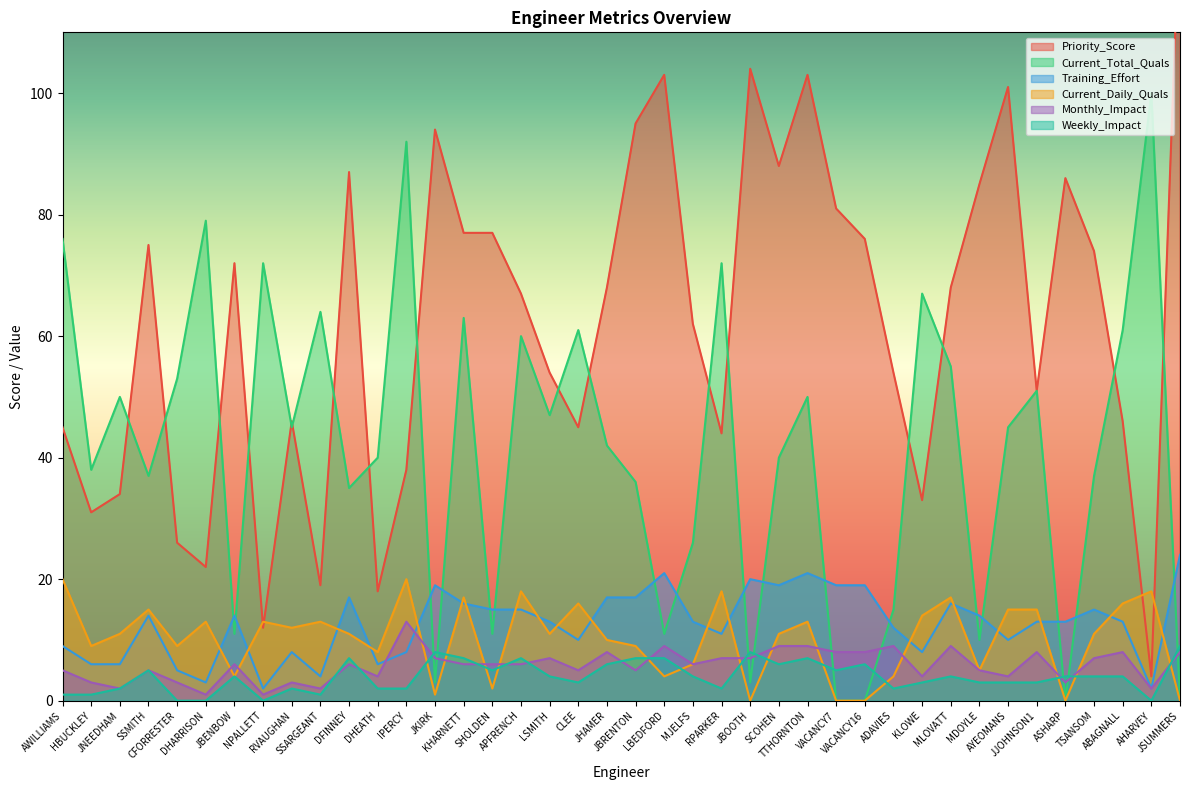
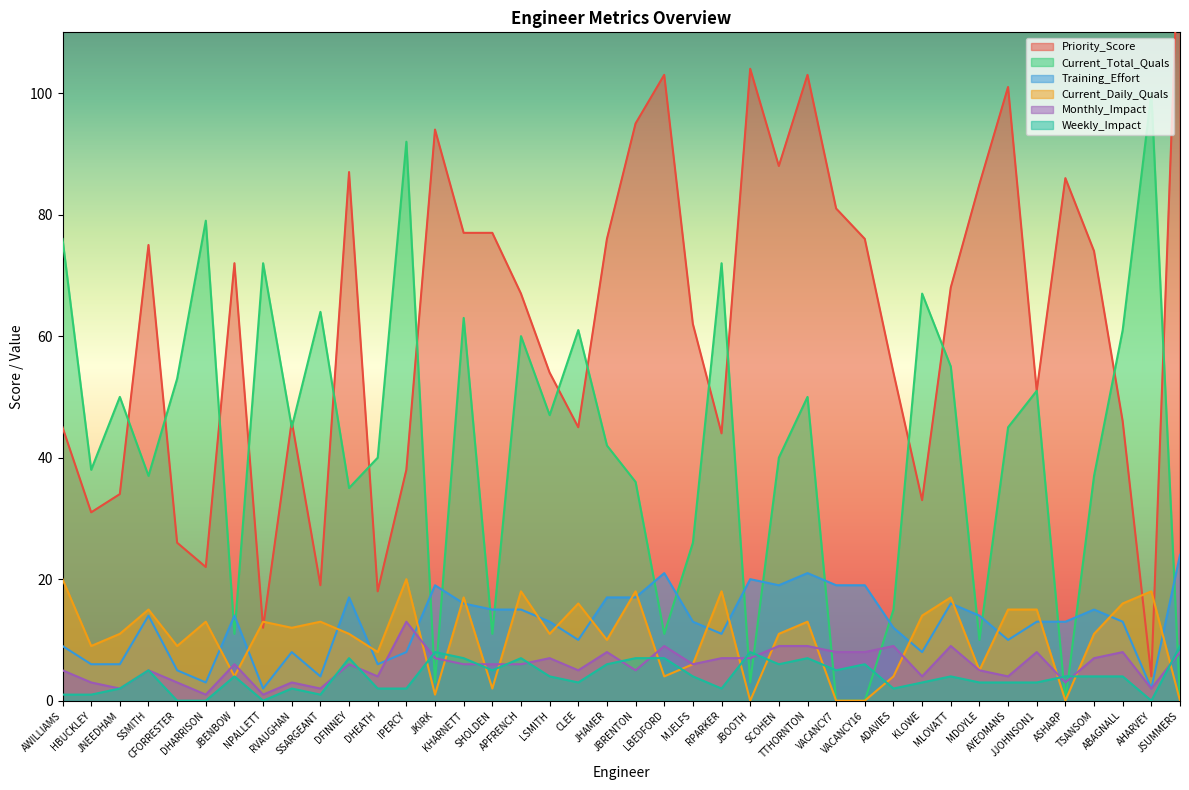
Priority_Score, JHAMER: 68 -> 76
Current_Daily_Quals, JBRENTON: 9 -> 18
